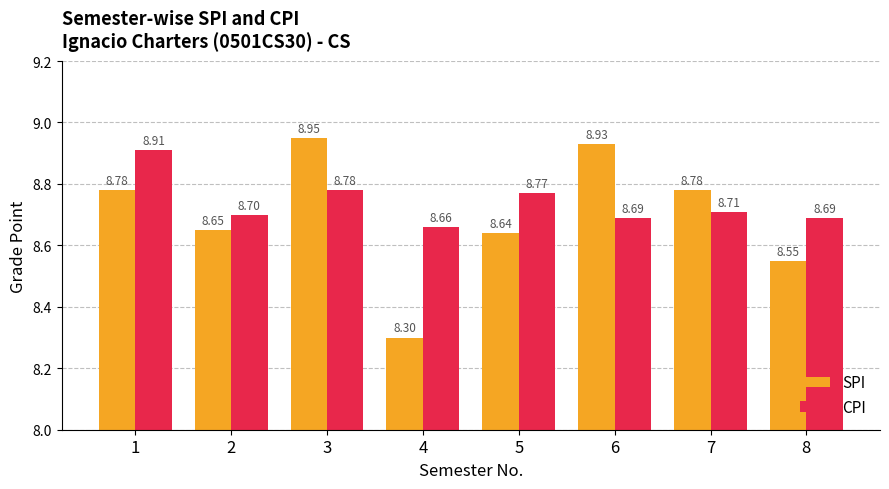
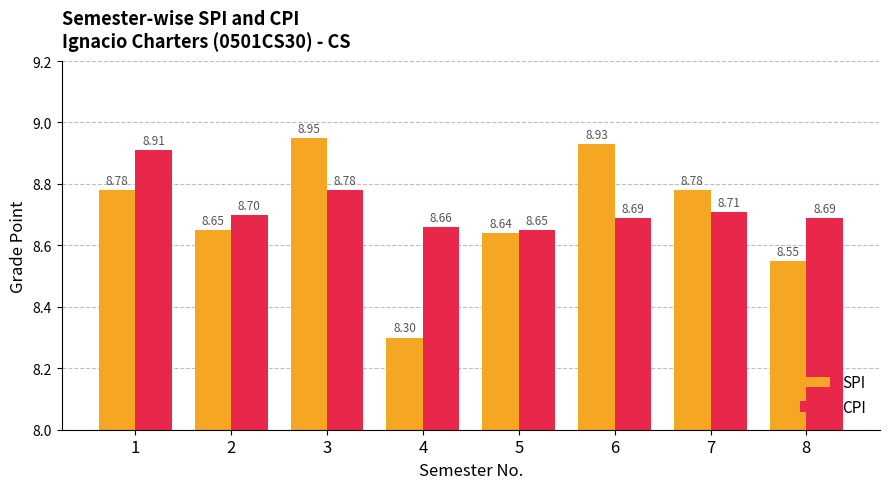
CPI, 5: 8.77 -> 8.65
